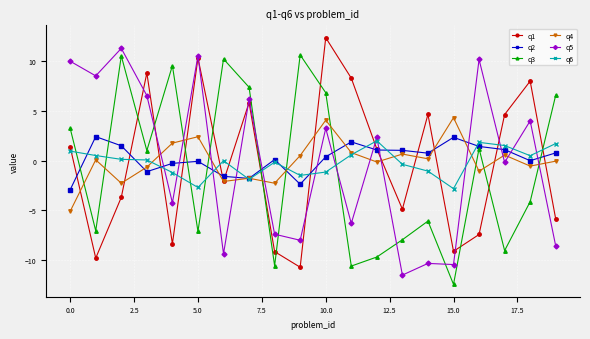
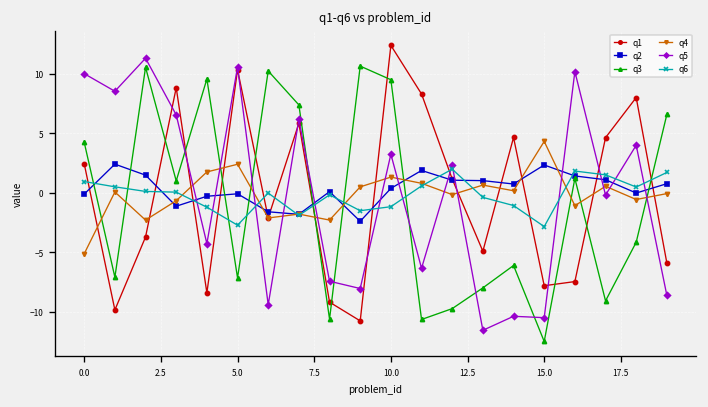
q1, 0.0: 1 -> 2
q2, 0.0: -3 -> 0
q3, 0.0: 3 -> 4
q3, 10.0: 7 -> 9
q4, 10.0: 4 -> 1
q1, 15.0: -9 -> -8
